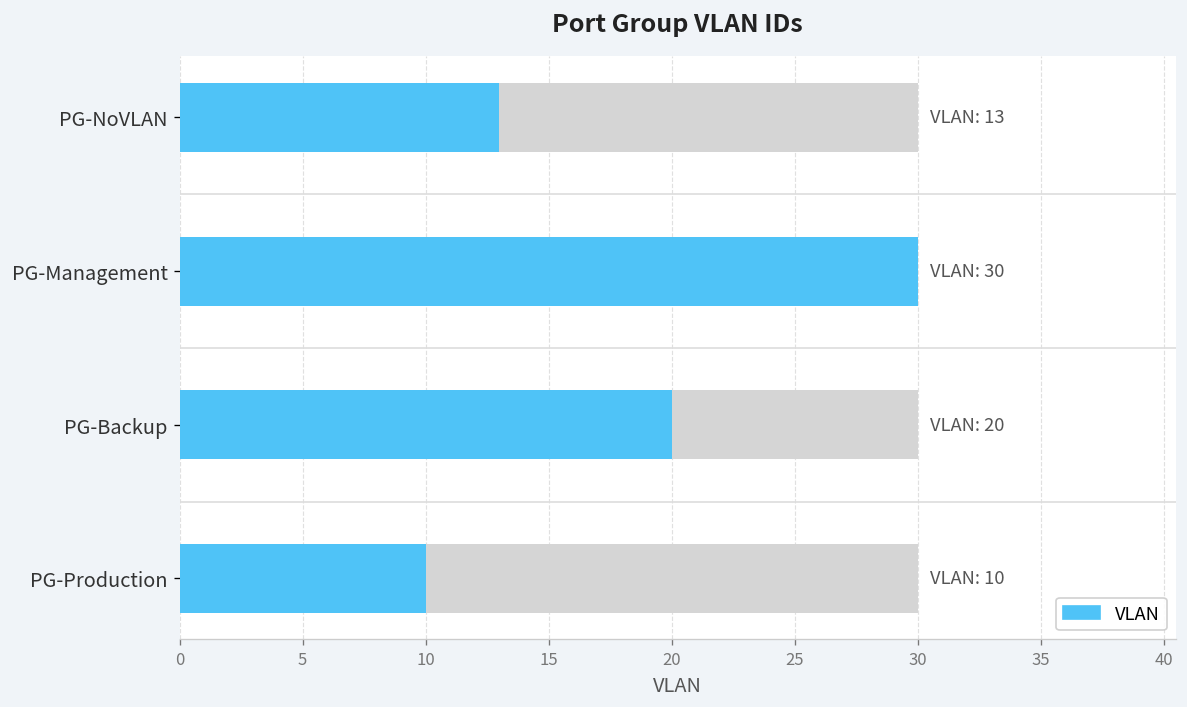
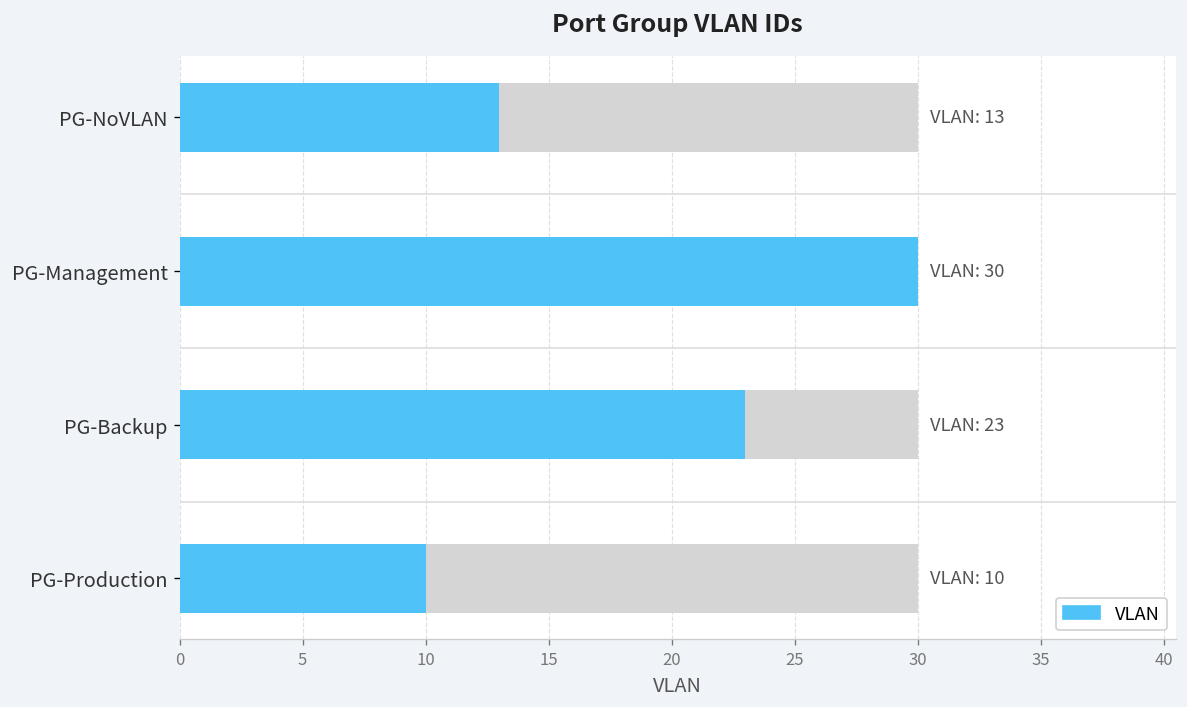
VLAN, PG-Backup: 20 -> 23
